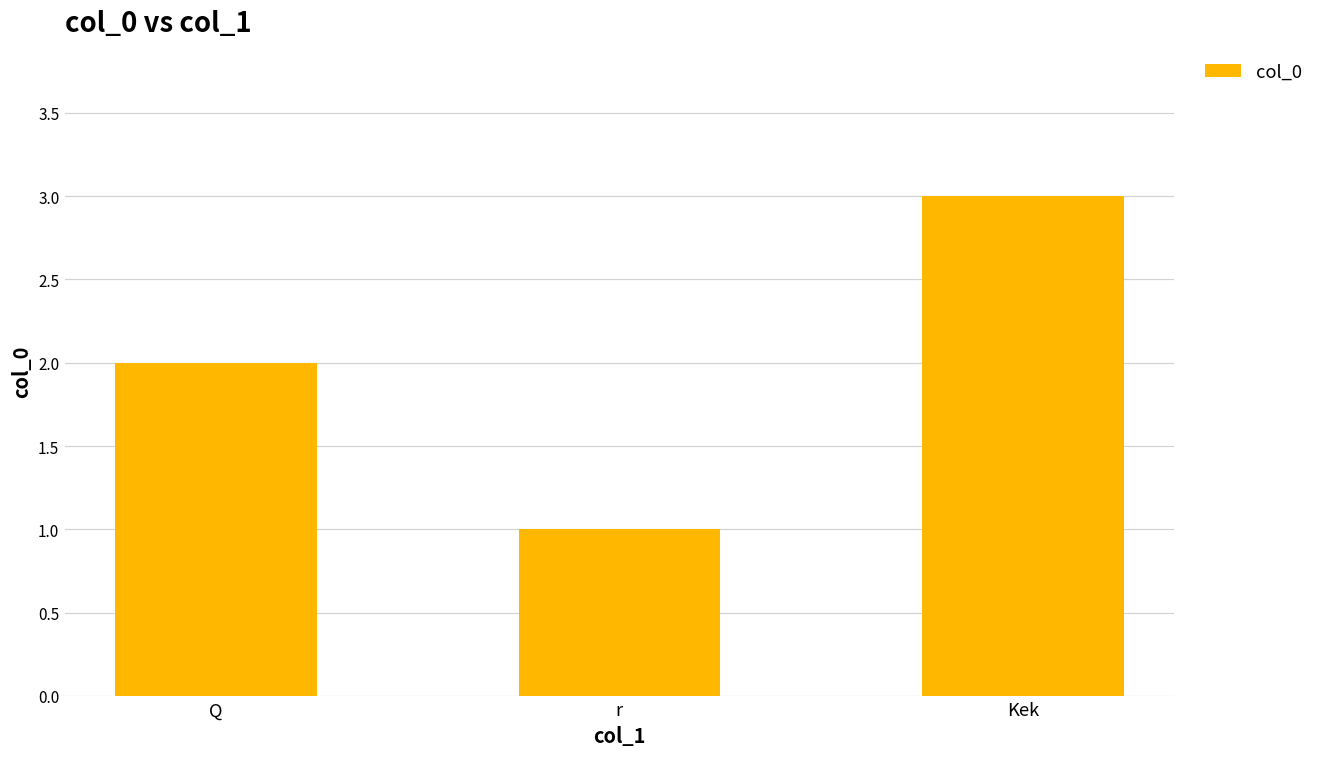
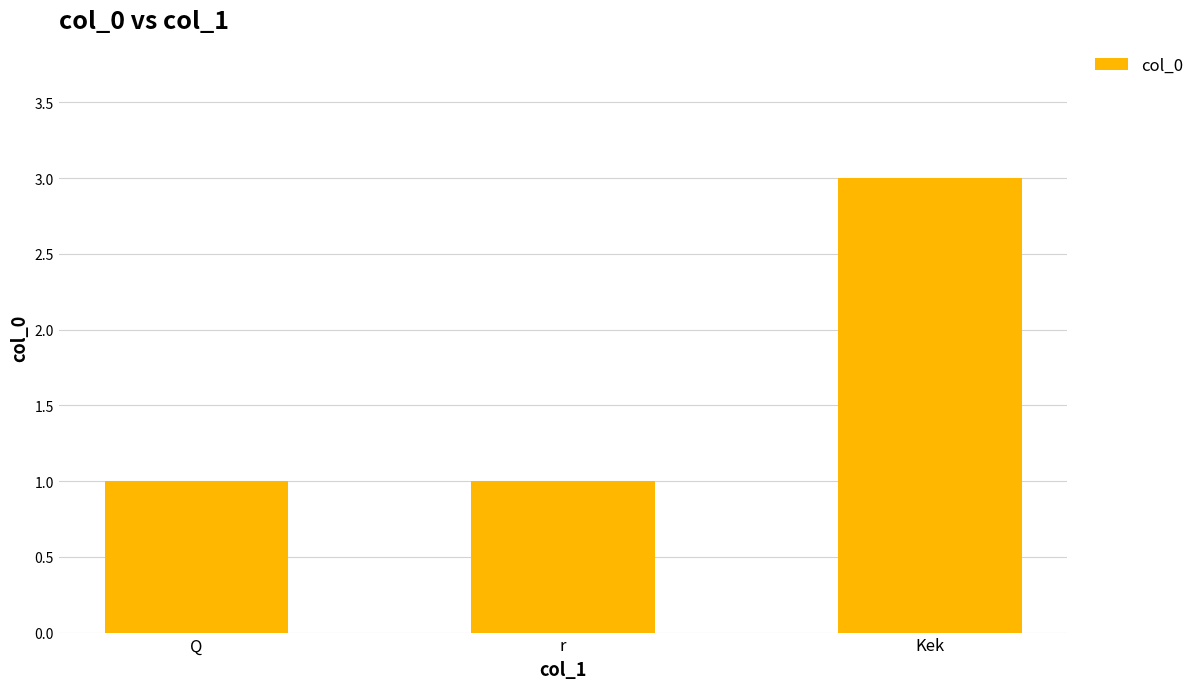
Q: 2 -> 1
